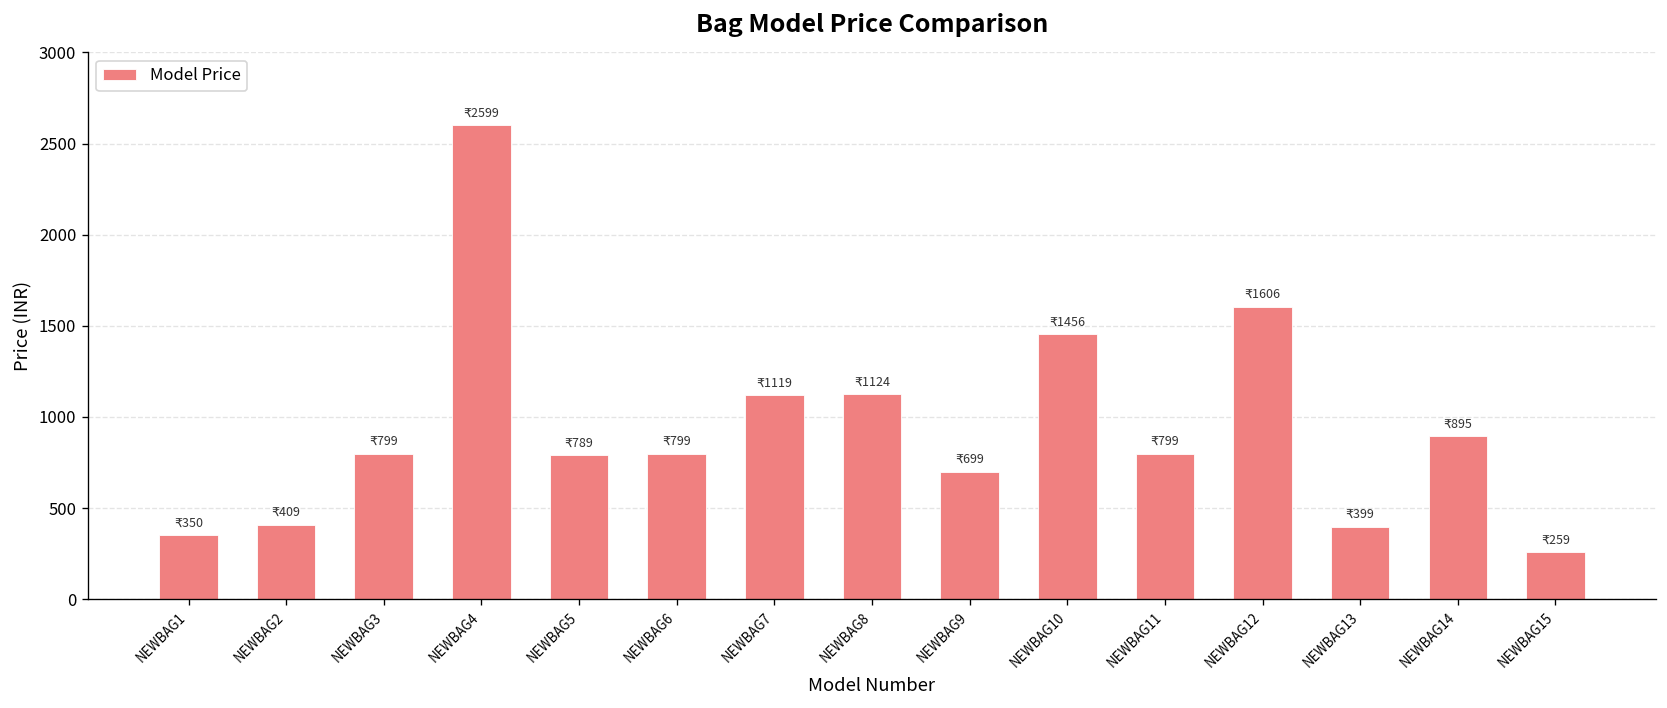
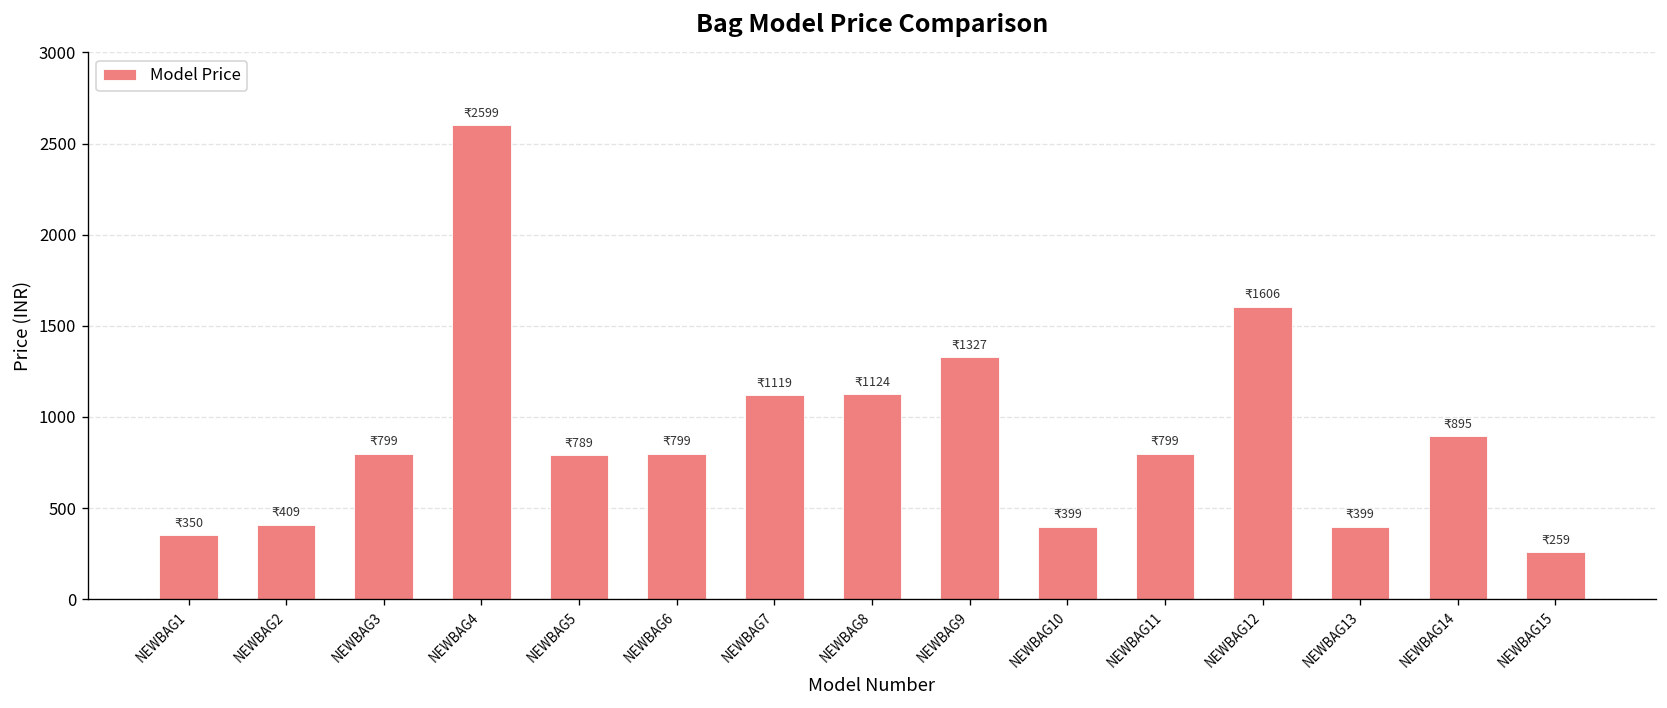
NEWBAG9: 699 -> 1327
NEWBAG10: 1456 -> 399
